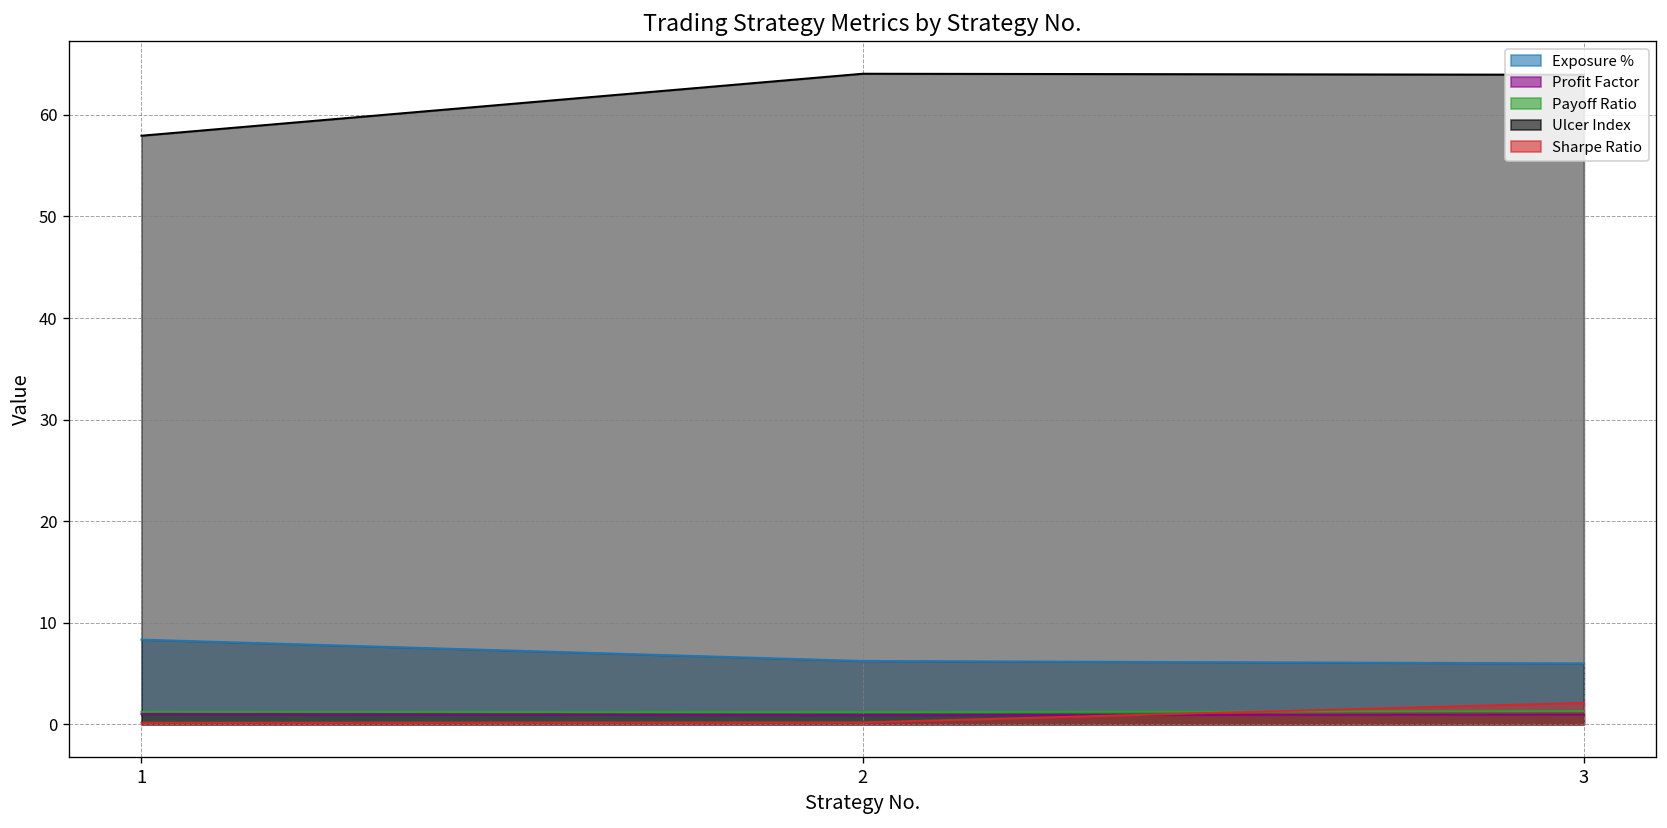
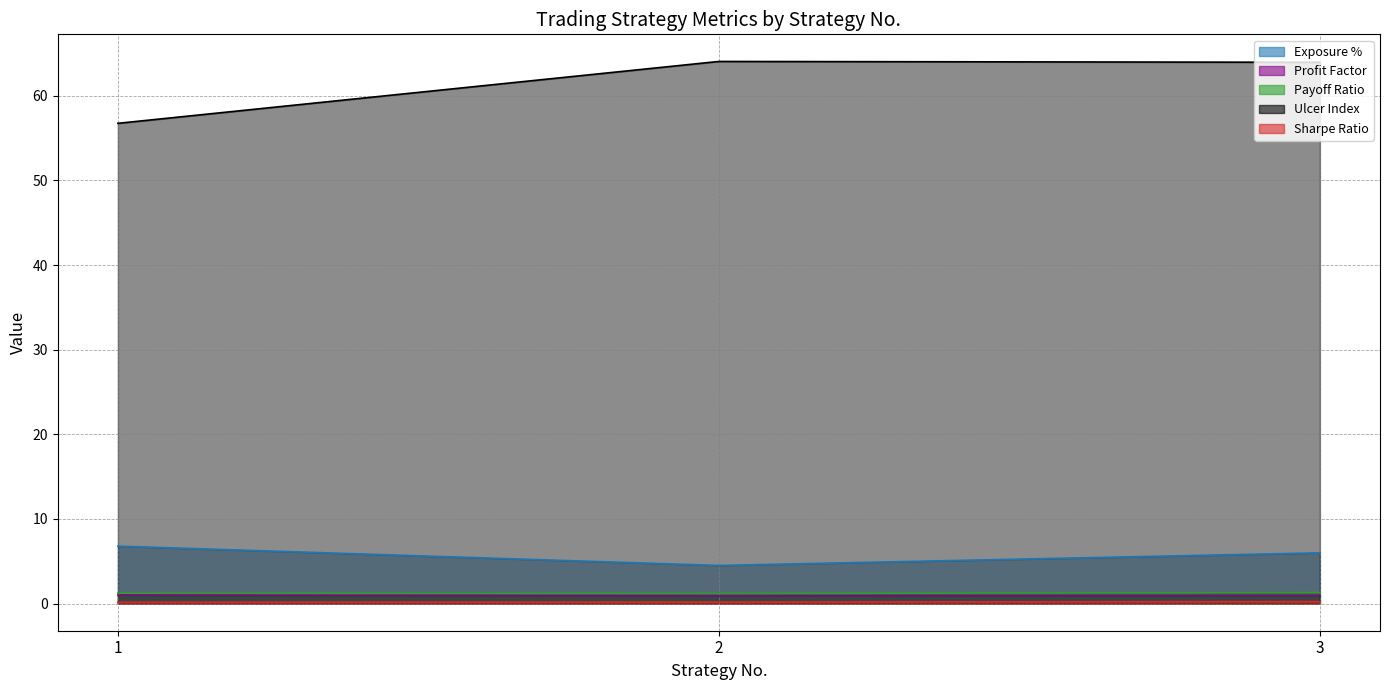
Exposure %, 1: 8 -> 7
Ulcer Index, 1: 58 -> 57
Exposure %, 2: 6 -> 5
Sharpe Ratio, 3: 2 -> 0
